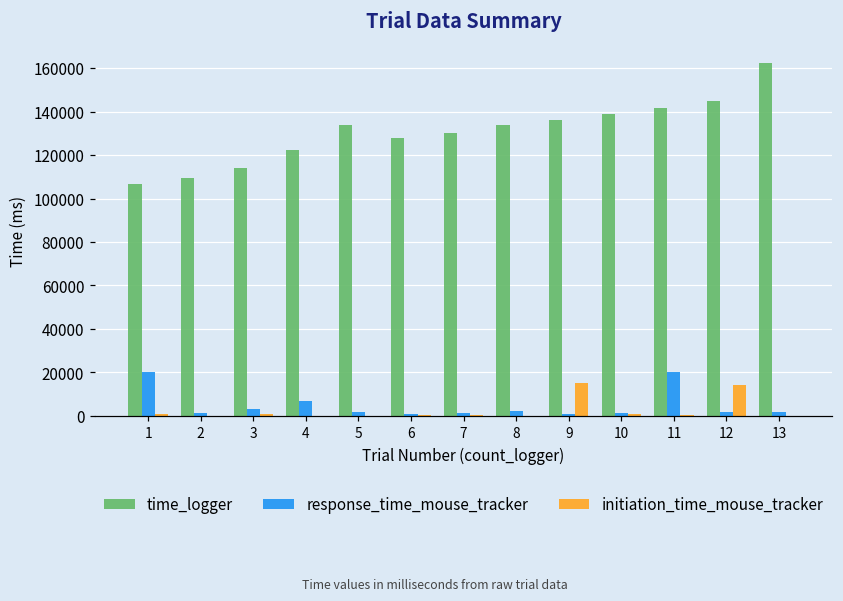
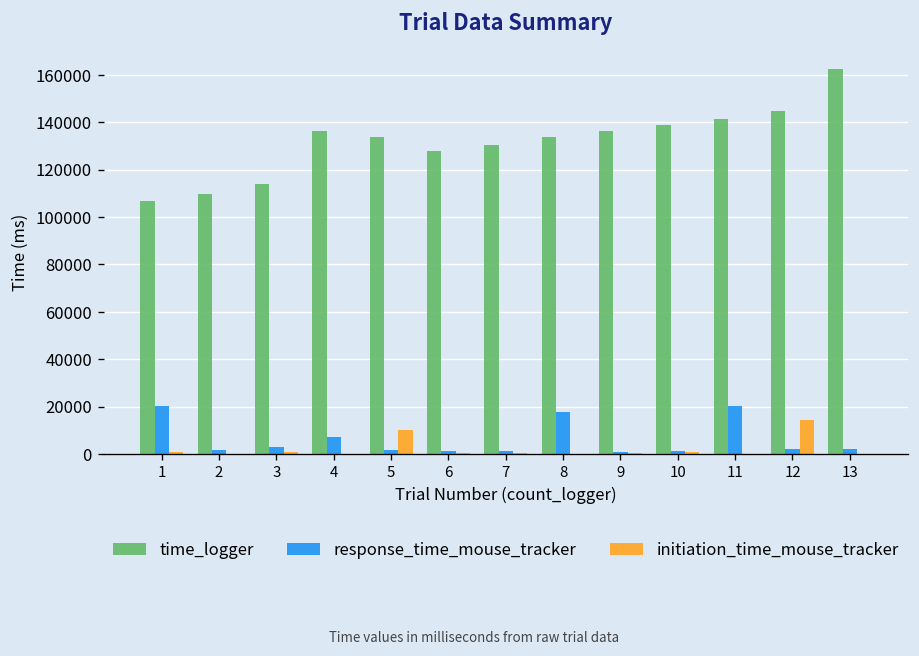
time_logger, 4: 122000 -> 136000
initiation_time_mouse_tracker, 5: 0 -> 10000
response_time_mouse_tracker, 8: 2000 -> 18000
initiation_time_mouse_tracker, 9: 15000 -> 0
